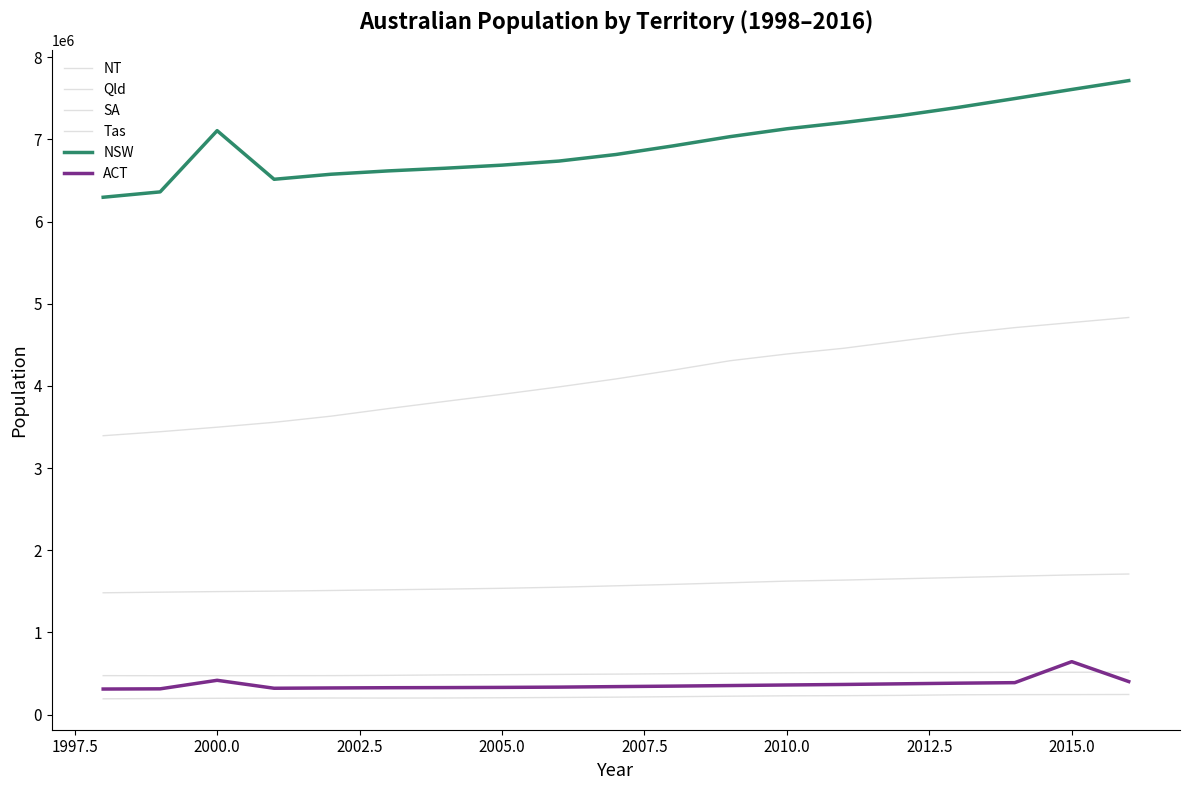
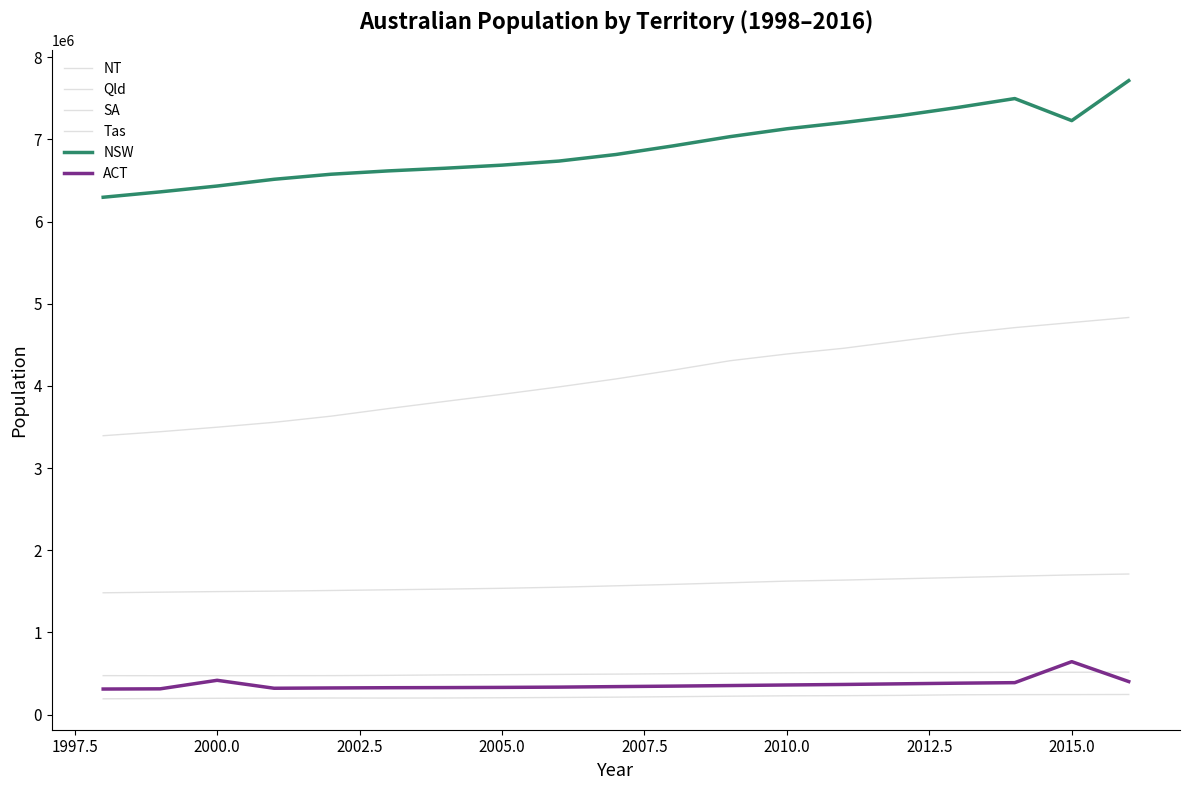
NSW, 2000.0: 7100000 -> 6400000
NSW, 2015.0: 7600000 -> 7200000
